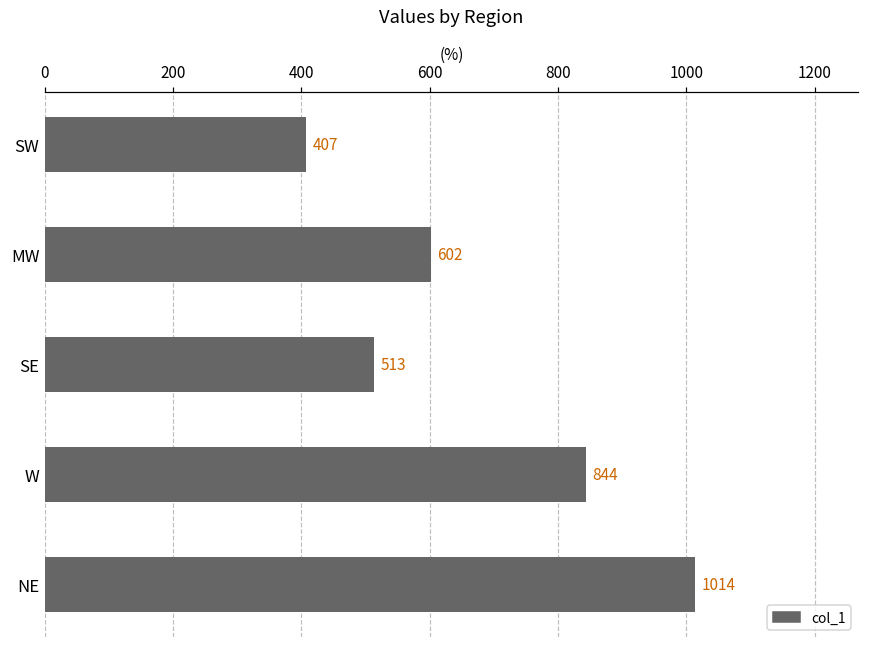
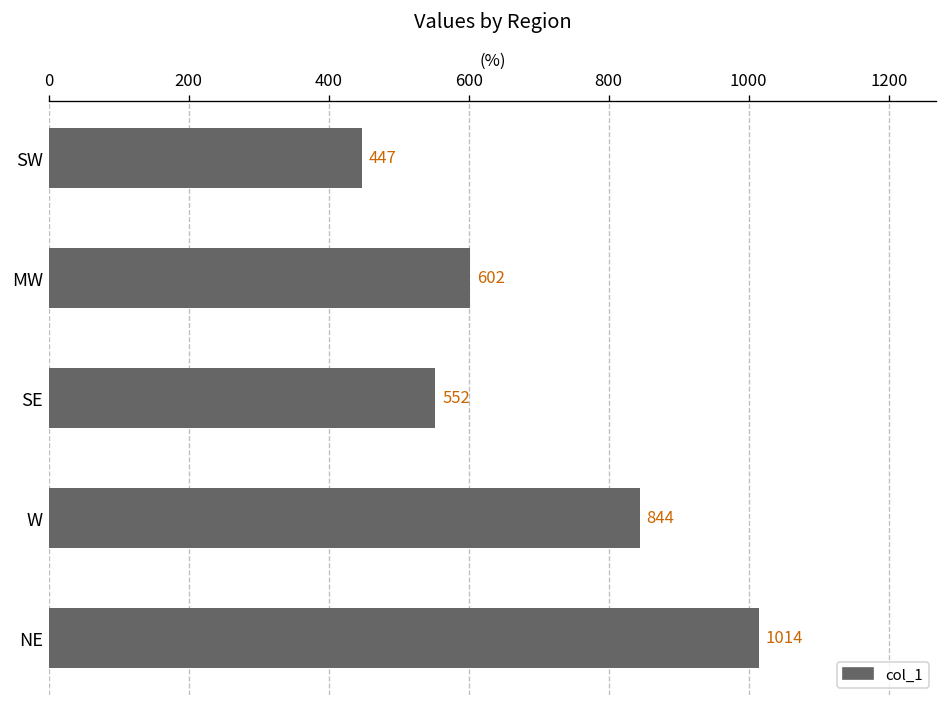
SW: 407 -> 447
SE: 513 -> 552
